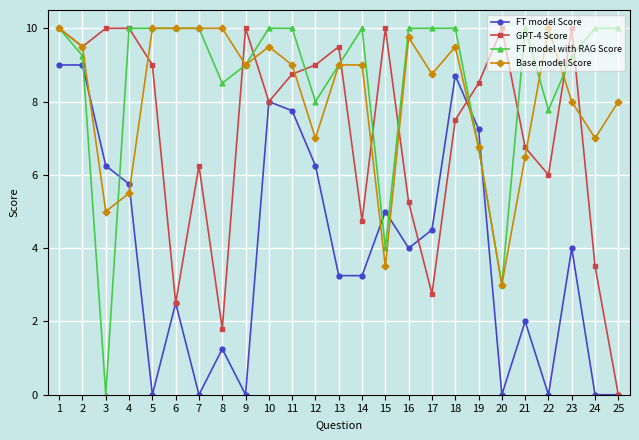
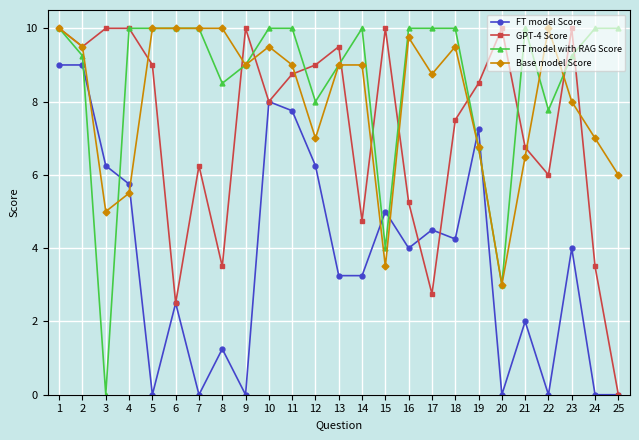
GPT-4 Score, 8: 1.8 -> 3.5
FT model Score, 18: 8.7 -> 4.3
Base model Score, 25: 8 -> 6
